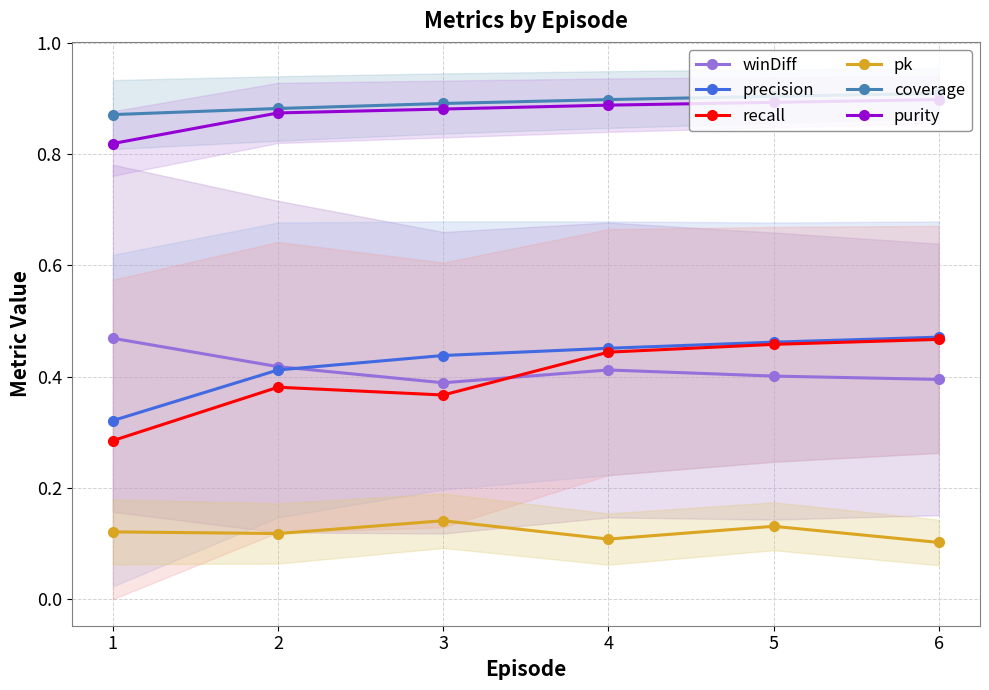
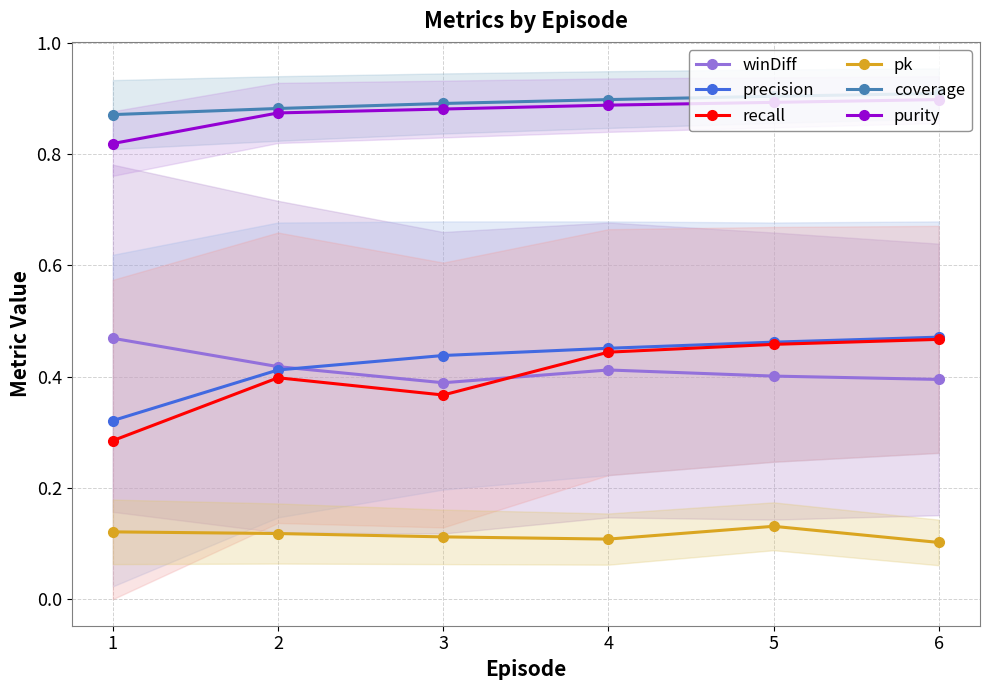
recall, 2: 0.38 -> 0.40
pk, 3: 0.14 -> 0.11
